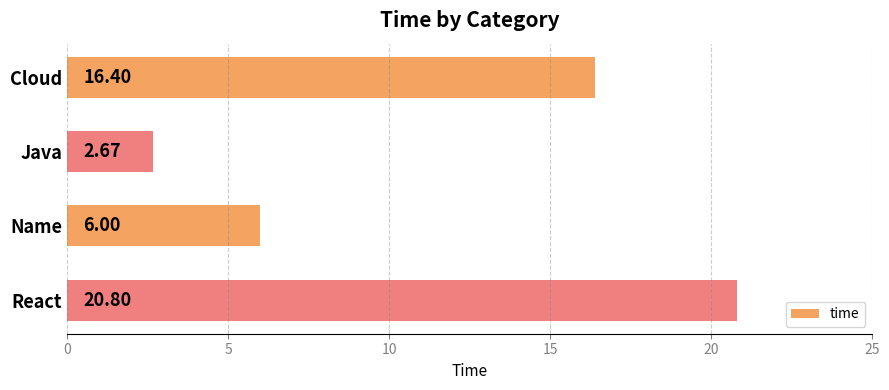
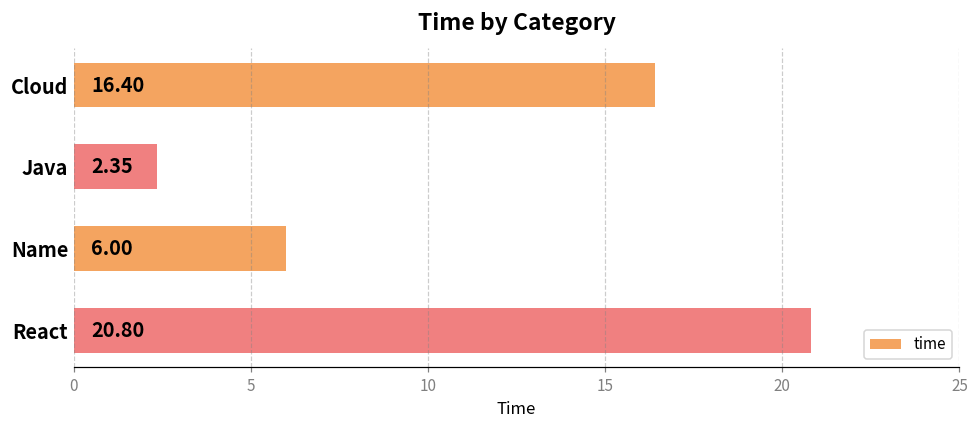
Java: 2.67 -> 2.35
